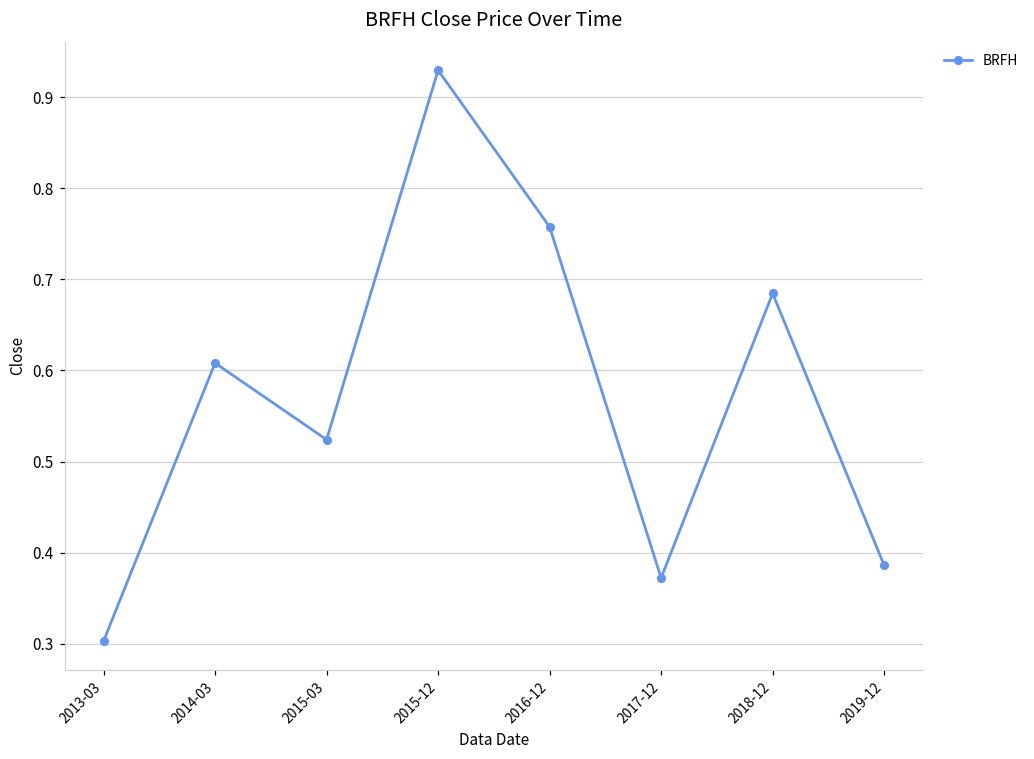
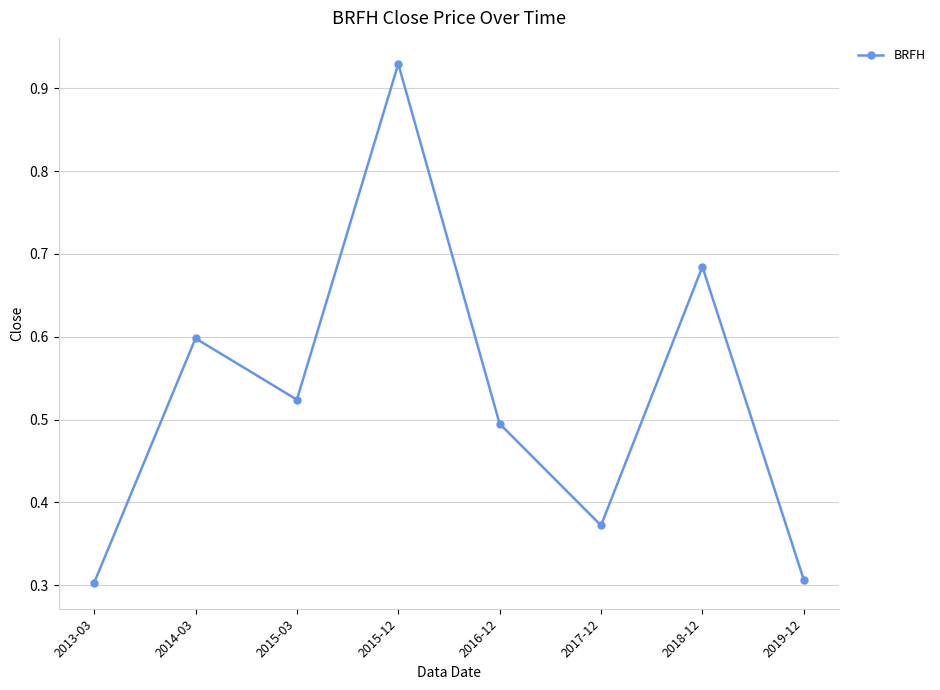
2014-03: 0.61 -> 0.60
2016-12: 0.76 -> 0.49
2019-12: 0.39 -> 0.31
